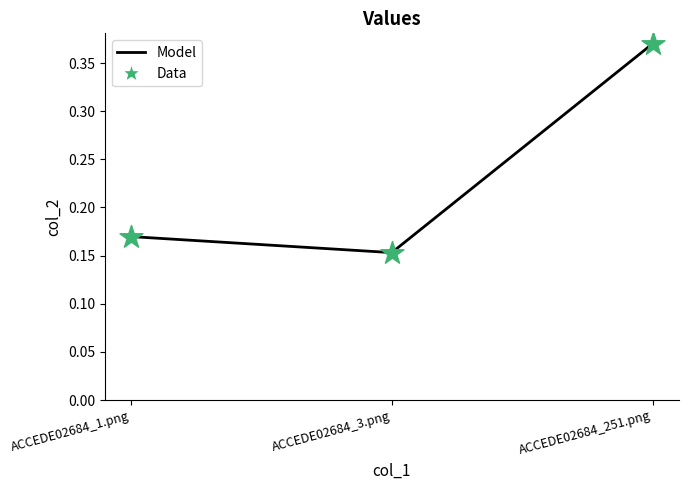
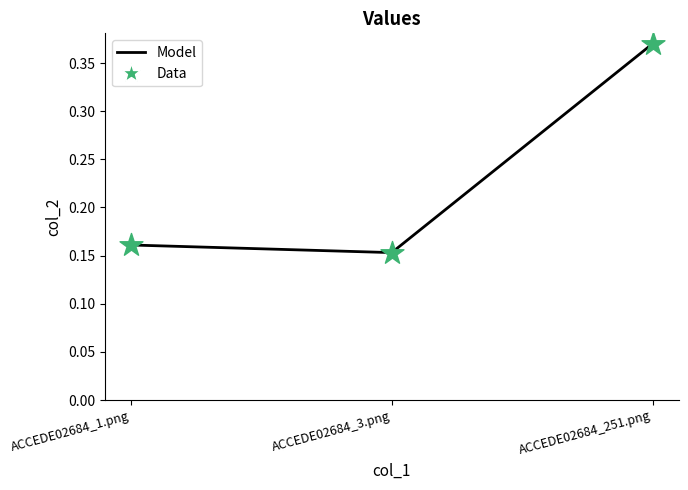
ACCEDE02684_1.png: 0.17 -> 0.16
